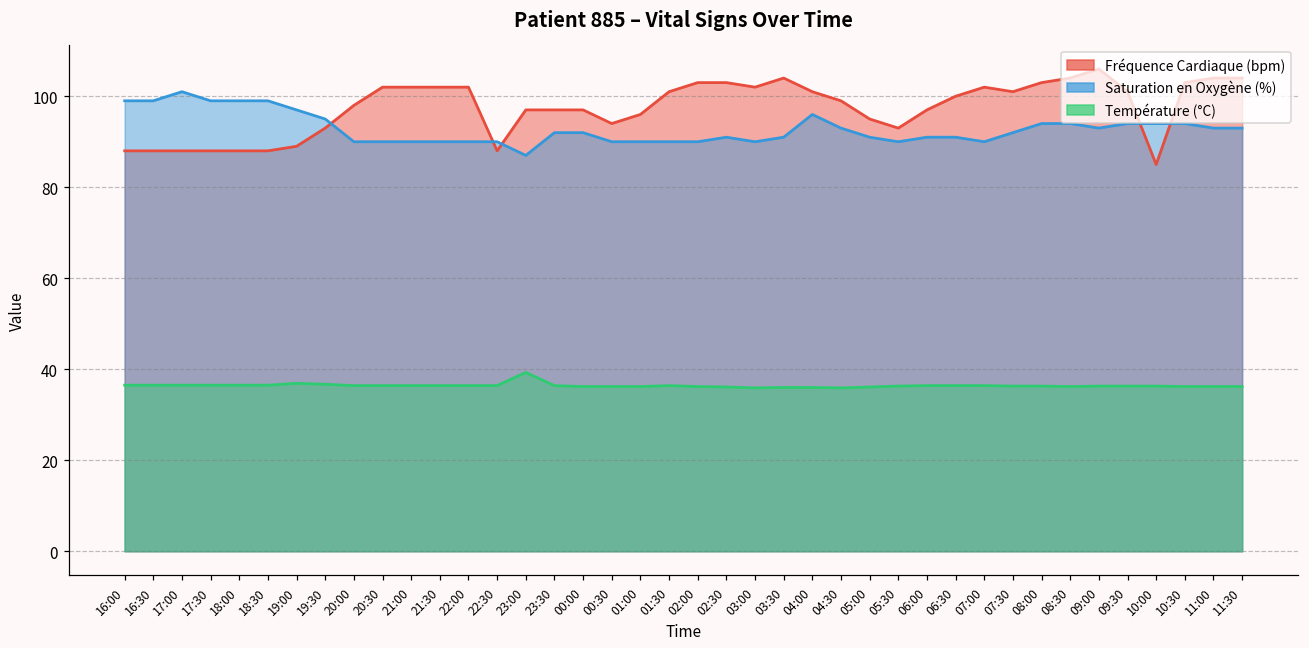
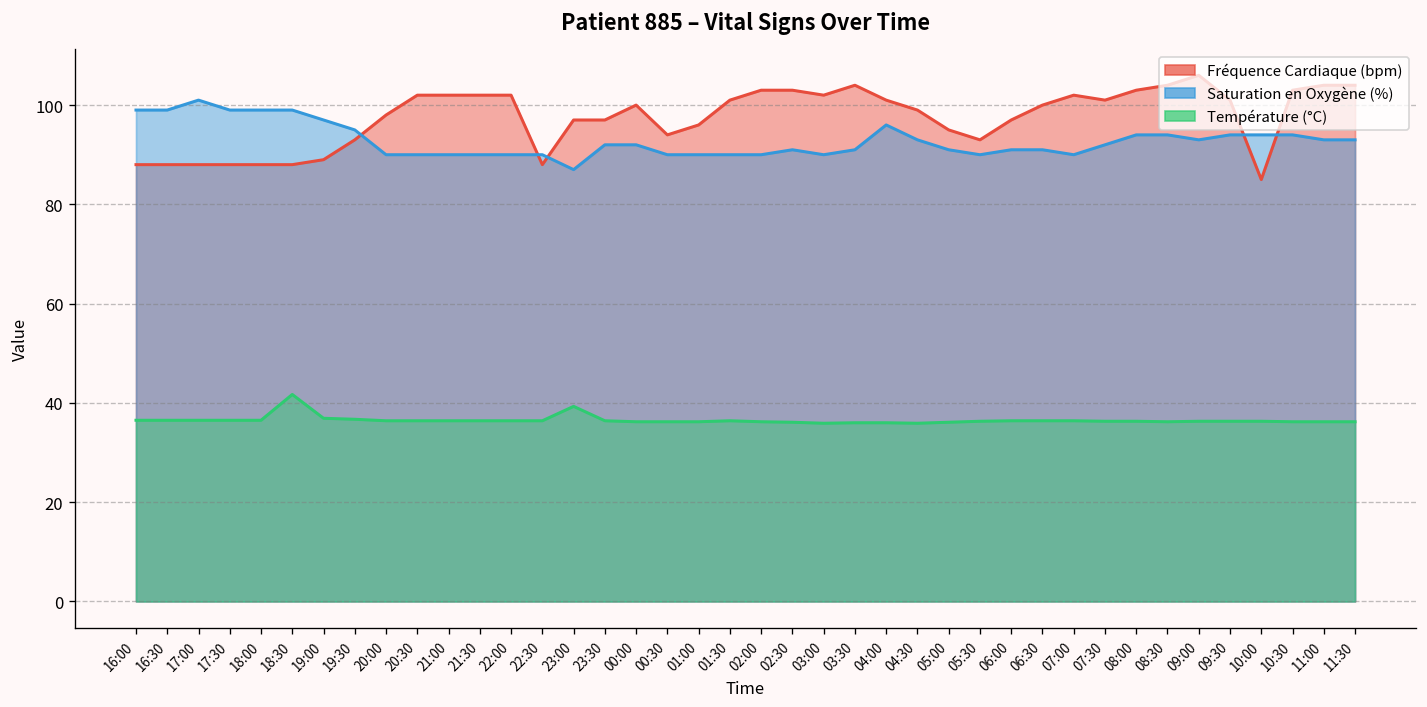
Température (°C), 18:30: 37 -> 42
Fréquence Cardiaque (bpm), 00:00: 97 -> 100
